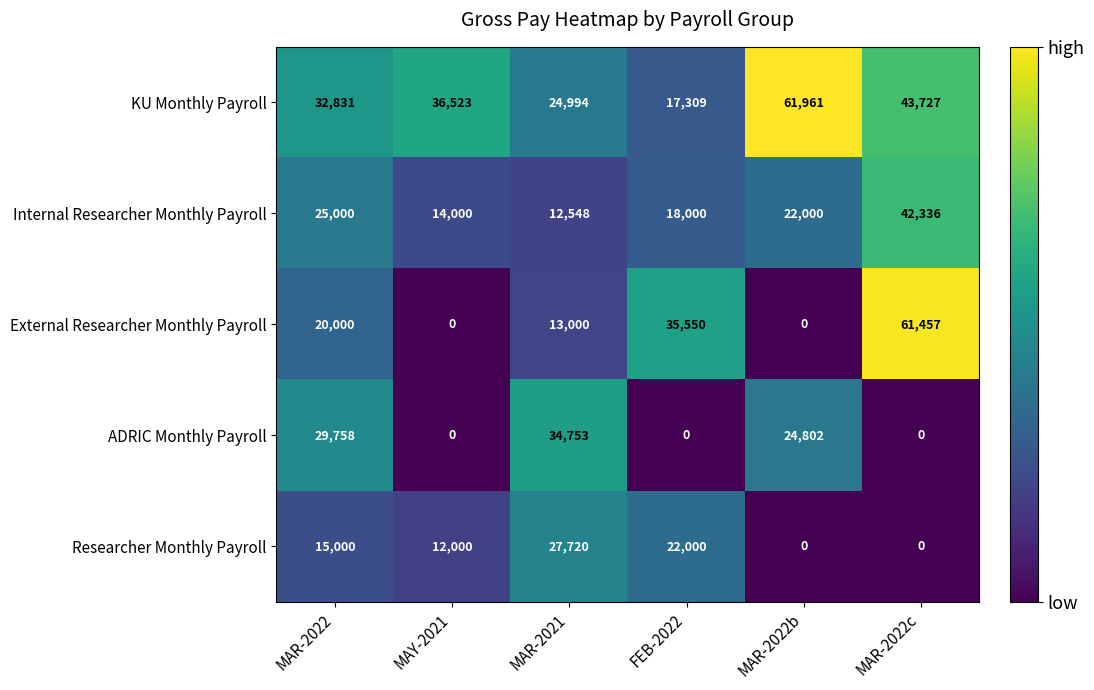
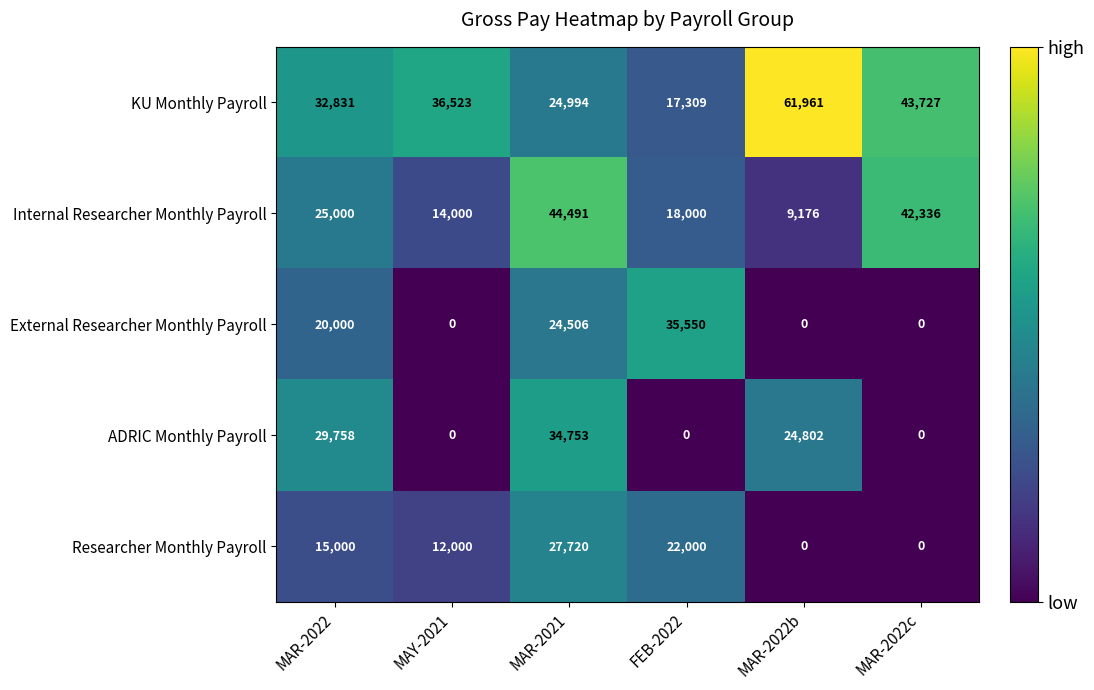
Internal Researcher Monthly Payroll, MAR-2021: 12,548 -> 44,491
Internal Researcher Monthly Payroll, MAR-2022b: 22,000 -> 9,176
External Researcher Monthly Payroll, MAR-2021: 13,000 -> 24,506
External Researcher Monthly Payroll, MAR-2022c: 61,457 -> 0
